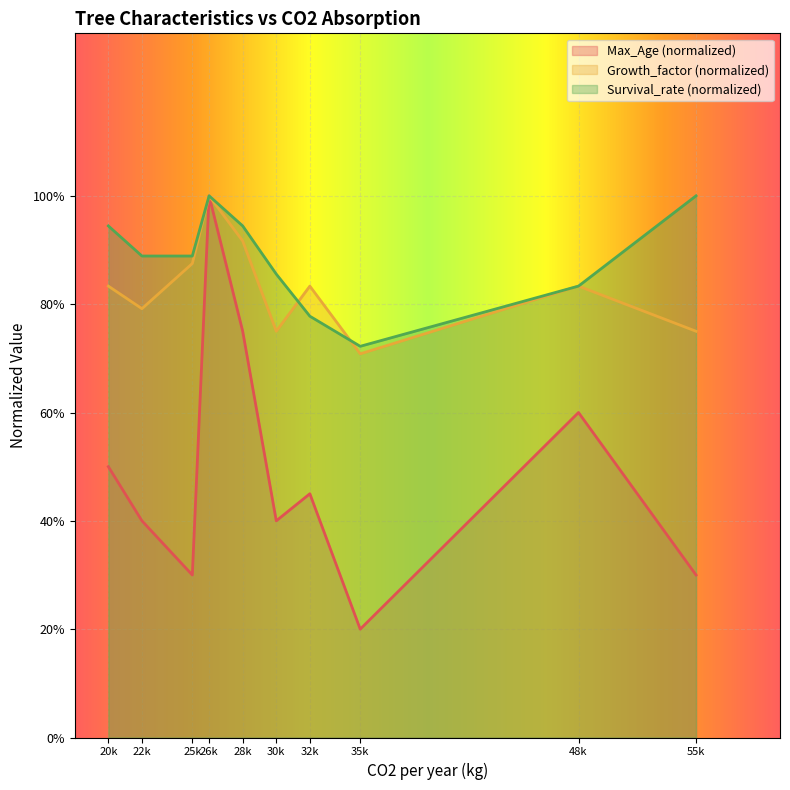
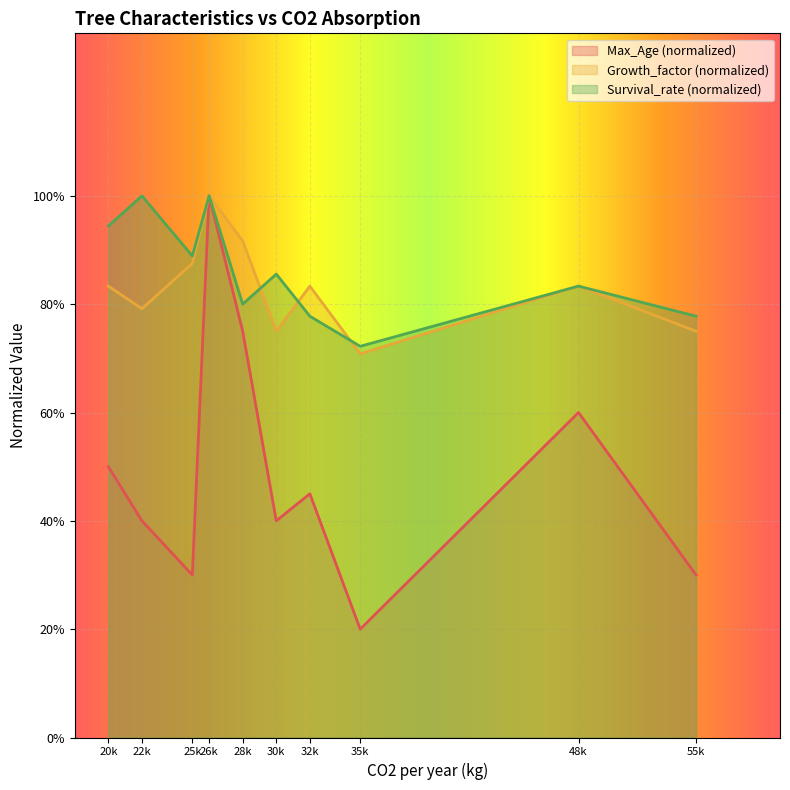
Survival_rate (normalized), 22k: 89% -> 100%
Survival_rate (normalized), 28k: 94% -> 80%
Survival_rate (normalized), 55k: 100% -> 78%
